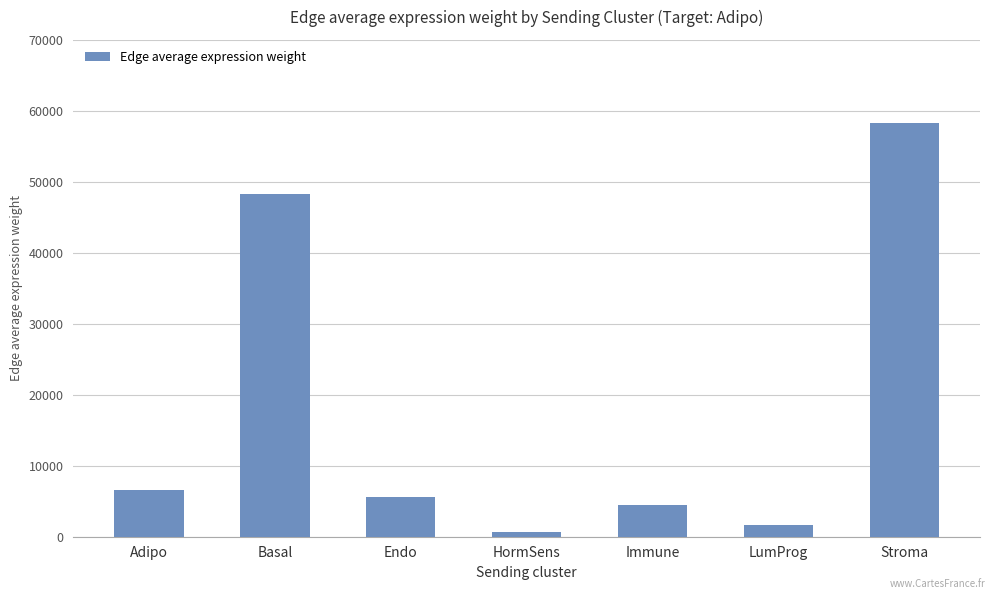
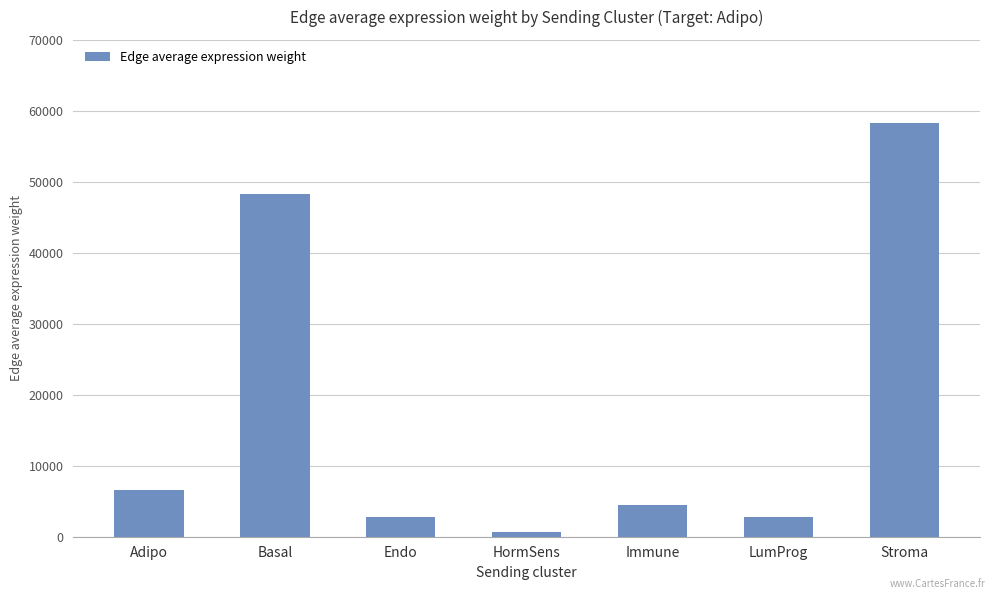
Endo: 6000 -> 3000
LumProg: 2000 -> 3000
